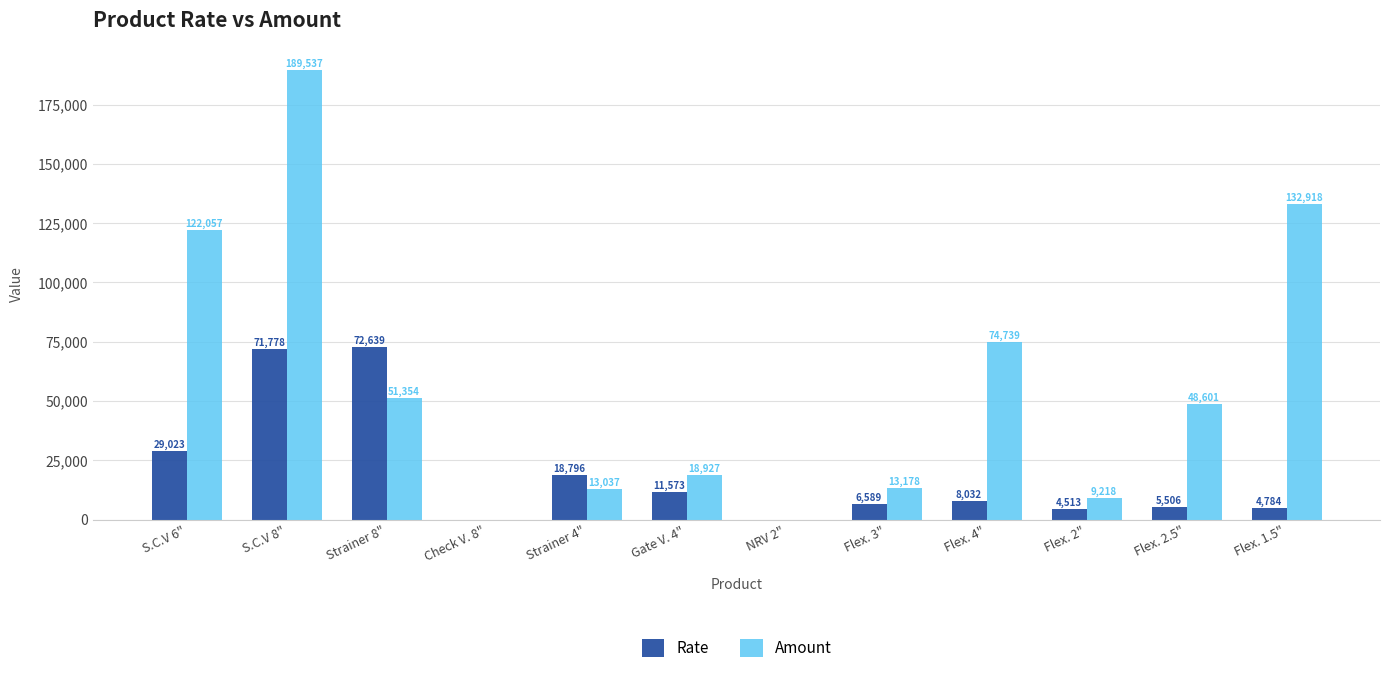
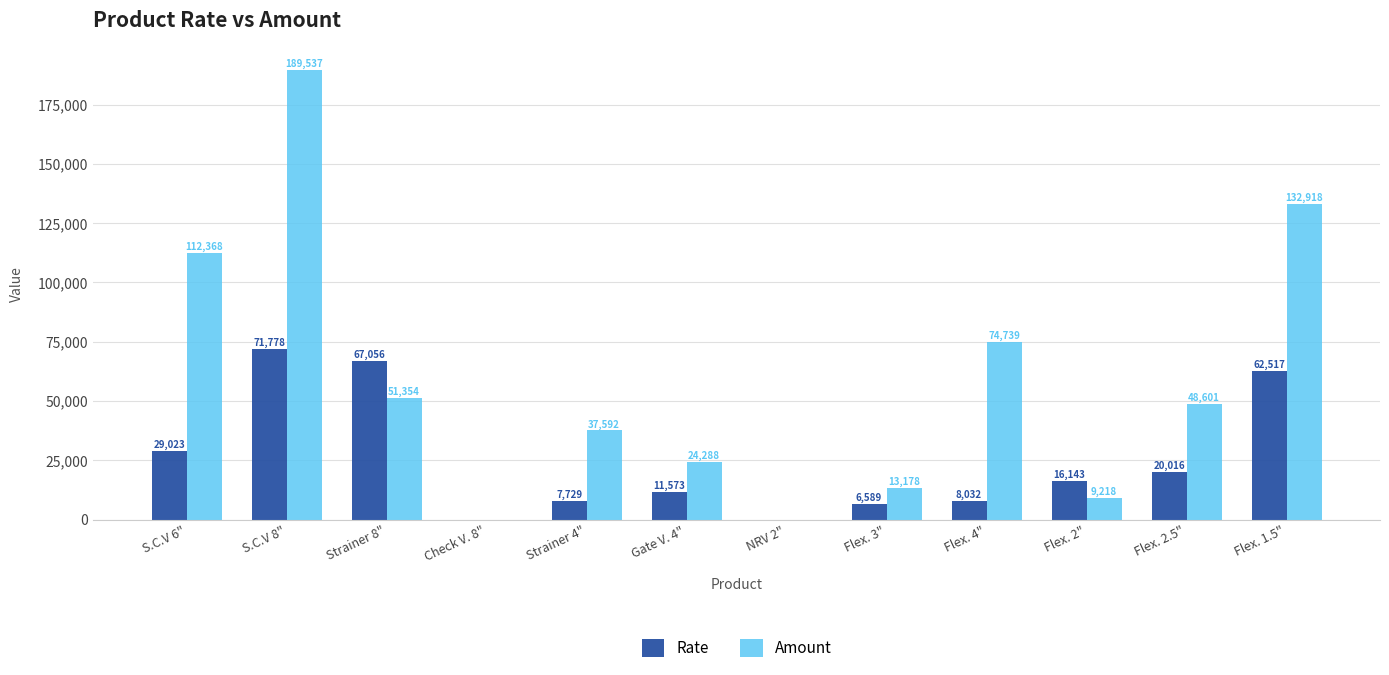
Amount, S.C.V 6": 122,057 -> 112,368
Rate, Strainer 8": 72,639 -> 67,056
Rate, Strainer 4": 18,796 -> 7,729
Amount, Strainer 4": 13,037 -> 37,592
Amount, Gate V. 4": 18,927 -> 24,288
Rate, Flex. 2": 4,513 -> 16,143
Rate, Flex. 2.5": 5,506 -> 20,016
Rate, Flex. 1.5": 4,784 -> 62,517
